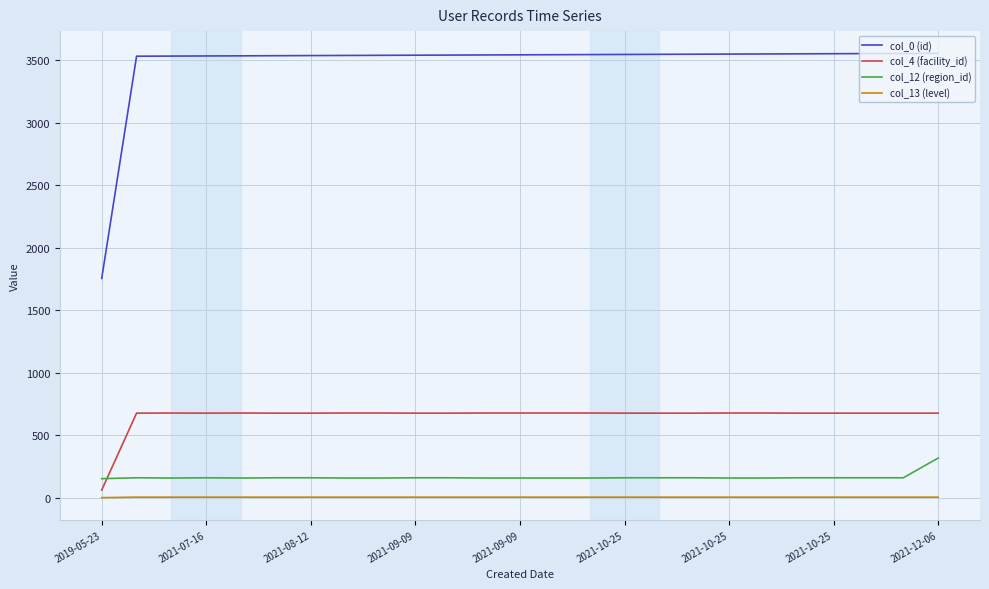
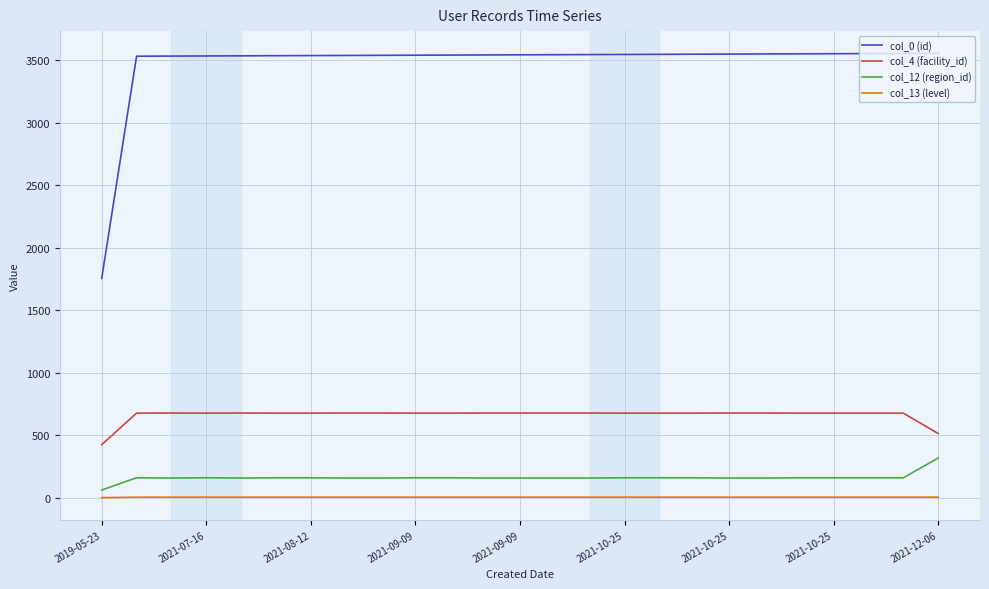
col_4 (facility_id), 2019-05-23: 60 -> 430
col_12 (region_id), 2019-05-23: 150 -> 60
col_4 (facility_id), 2021-12-06: 680 -> 520
